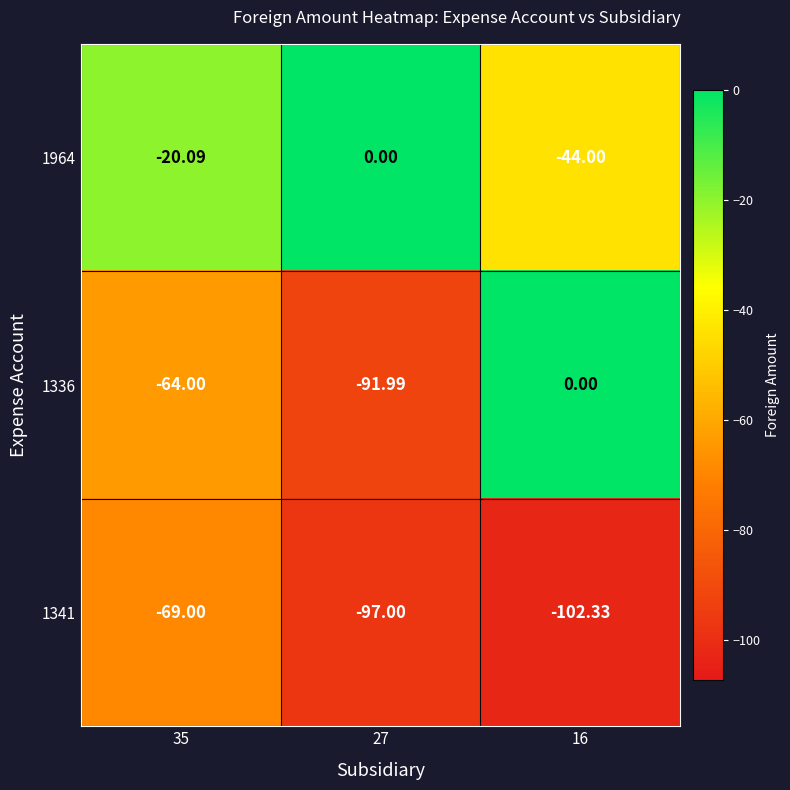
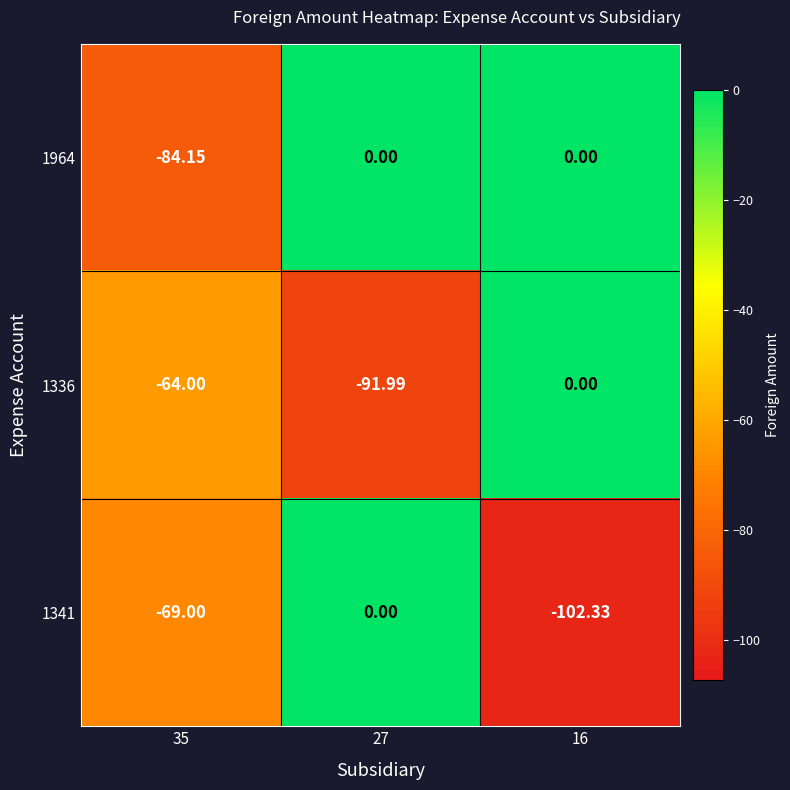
1964, 35: -20.09 -> -84.15
1964, 16: -44.00 -> 0.00
1341, 27: -97.00 -> 0.00
